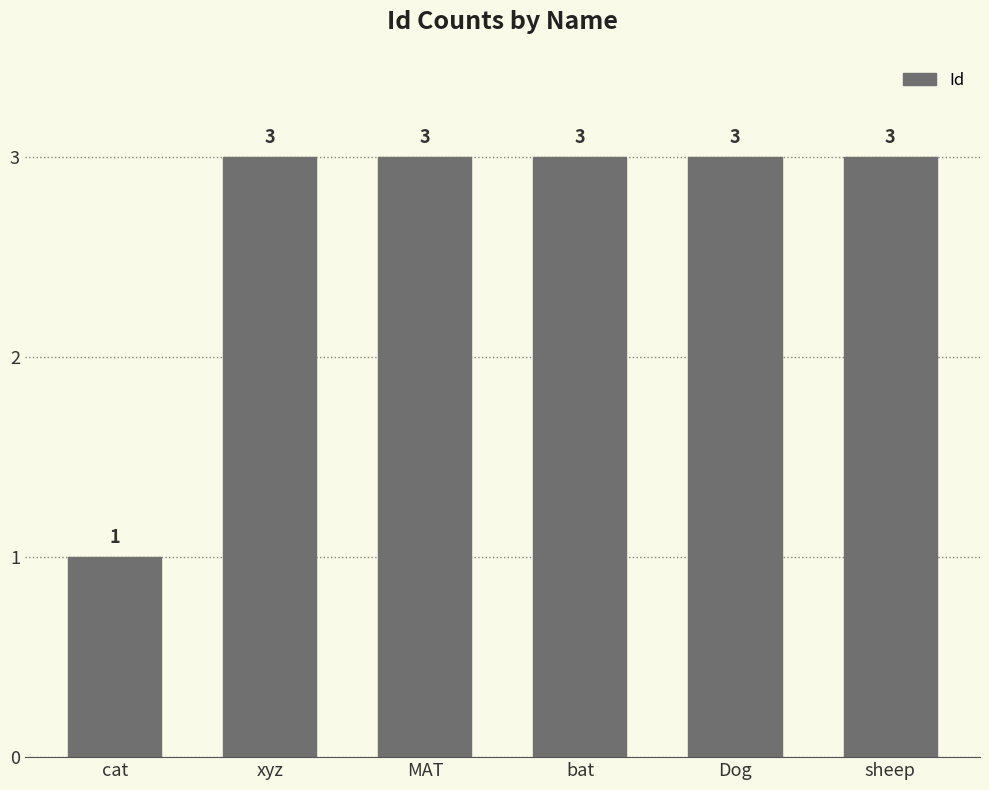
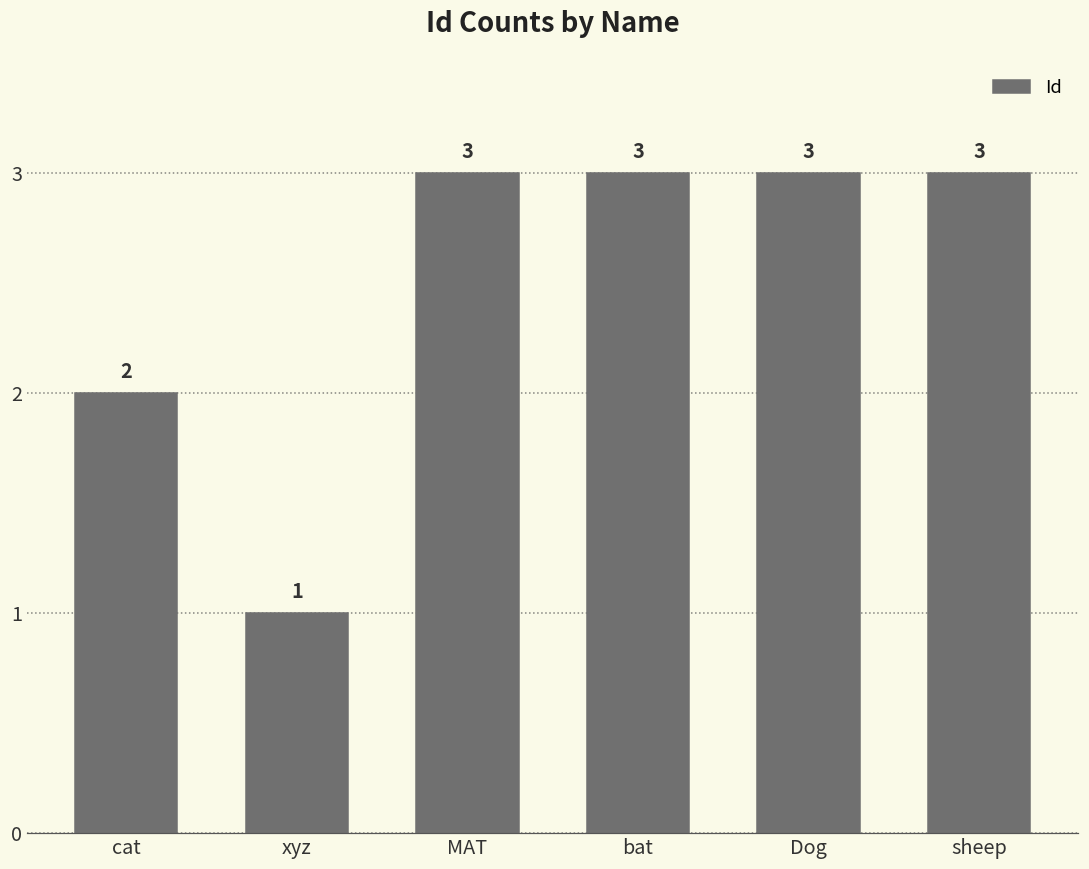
cat: 1 -> 2
xyz: 3 -> 1
